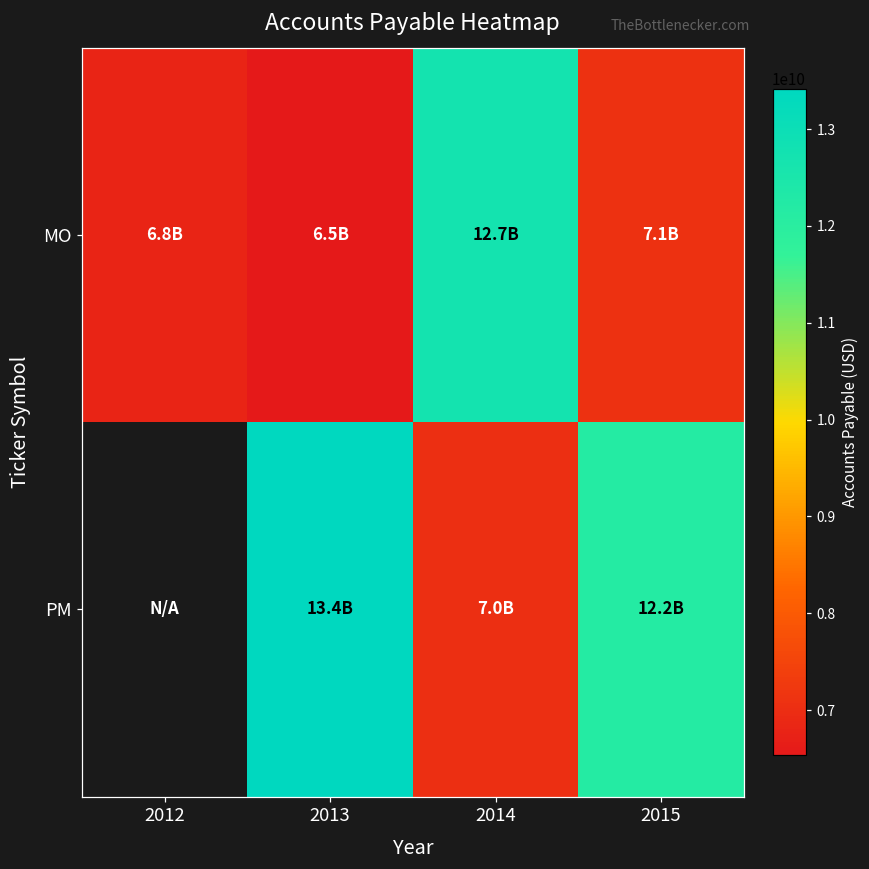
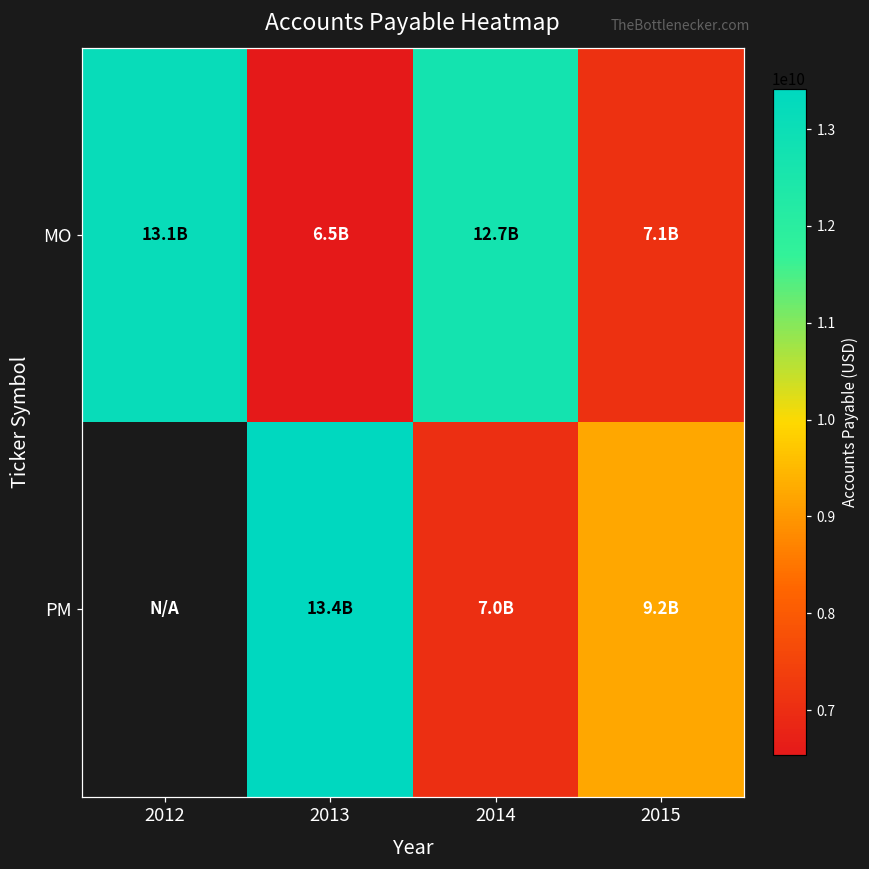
MO, 2012: 6.8B -> 13.1B
PM, 2015: 12.2B -> 9.2B
